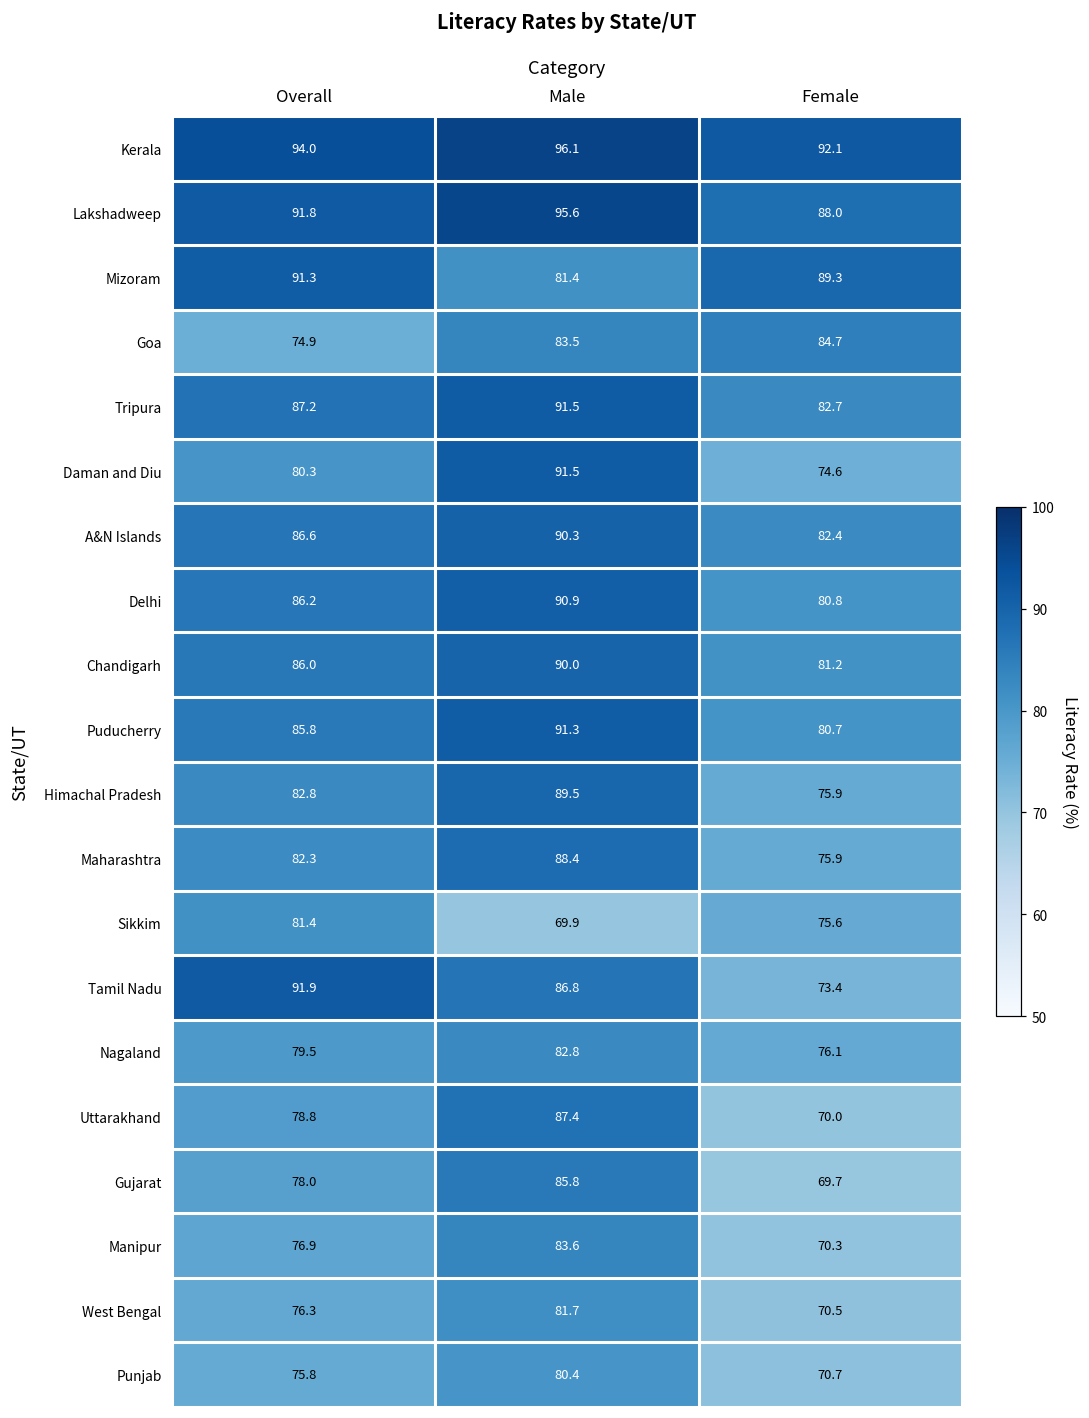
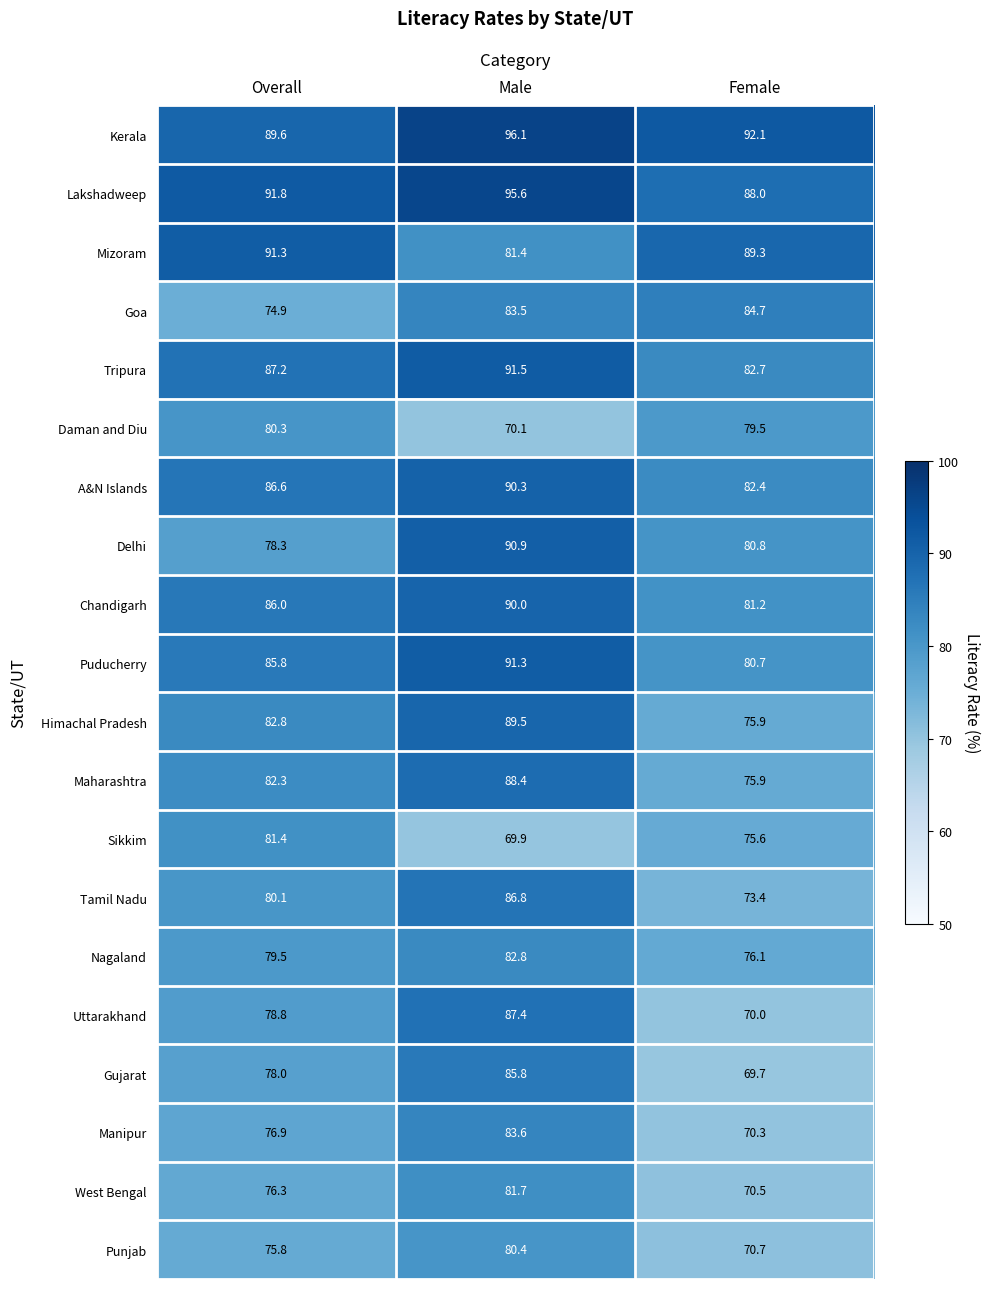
Kerala, Overall: 94.0 -> 89.6
Daman and Diu, Male: 91.5 -> 70.1
Daman and Diu, Female: 74.6 -> 79.5
Delhi, Overall: 86.2 -> 78.3
Tamil Nadu, Overall: 91.9 -> 80.1
